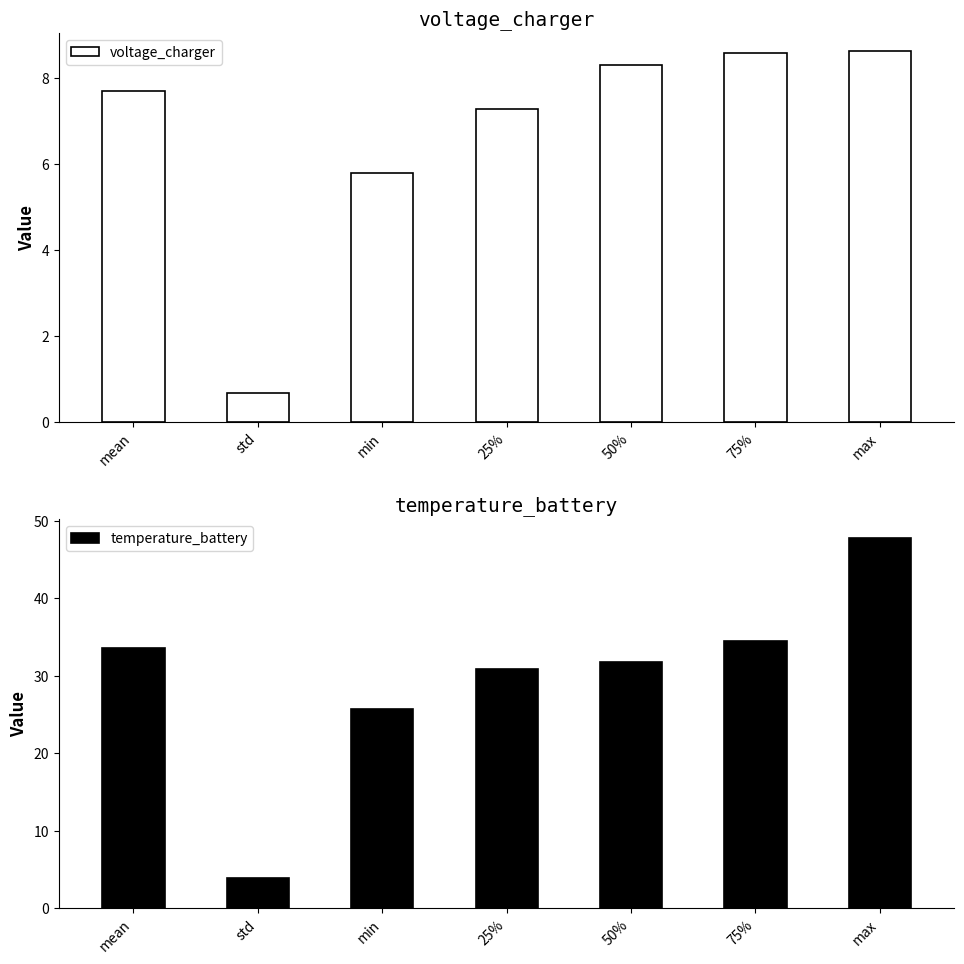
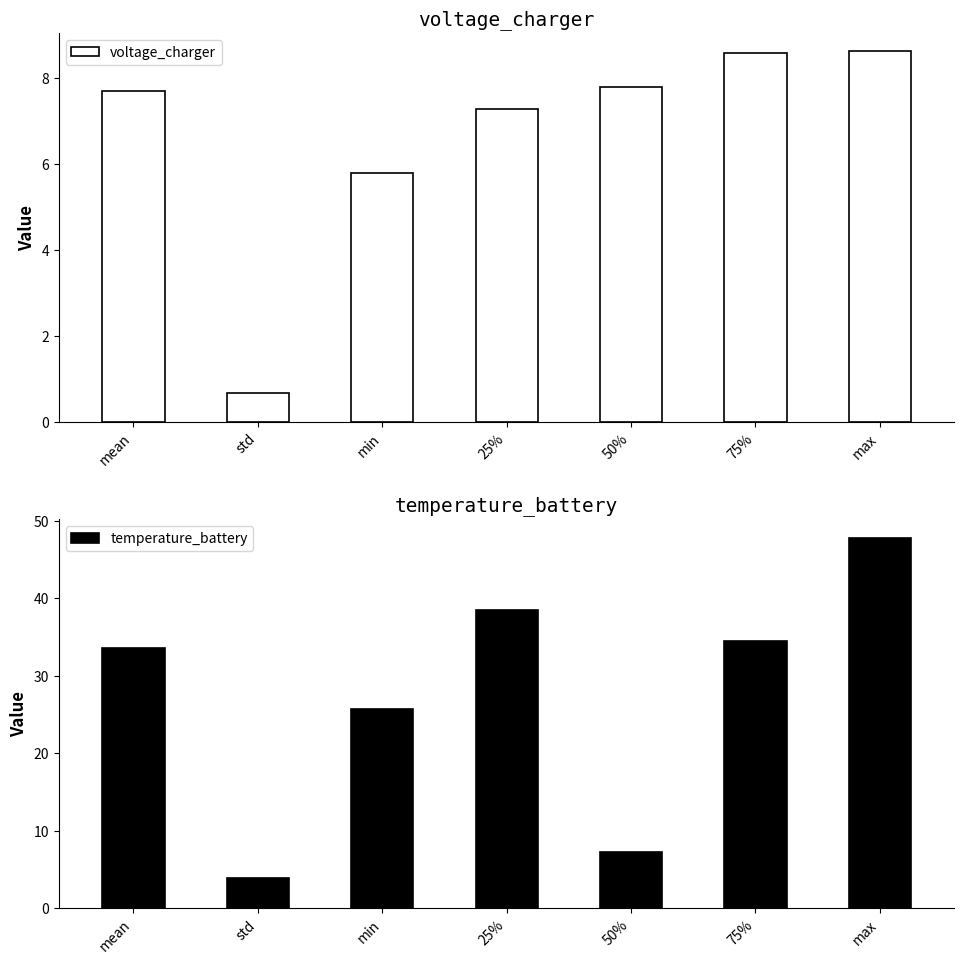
voltage_charger, 50%: 8.3 -> 7.8
temperature_battery, 25%: 31 -> 38
temperature_battery, 50%: 32 -> 7
